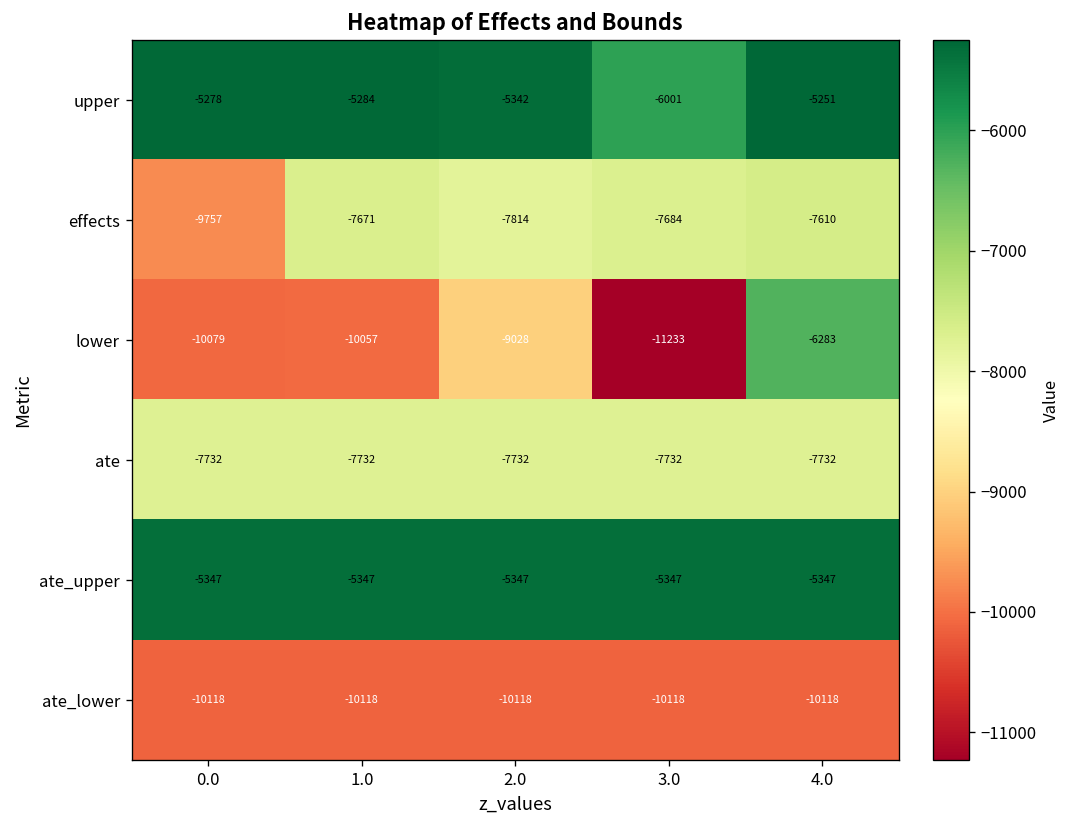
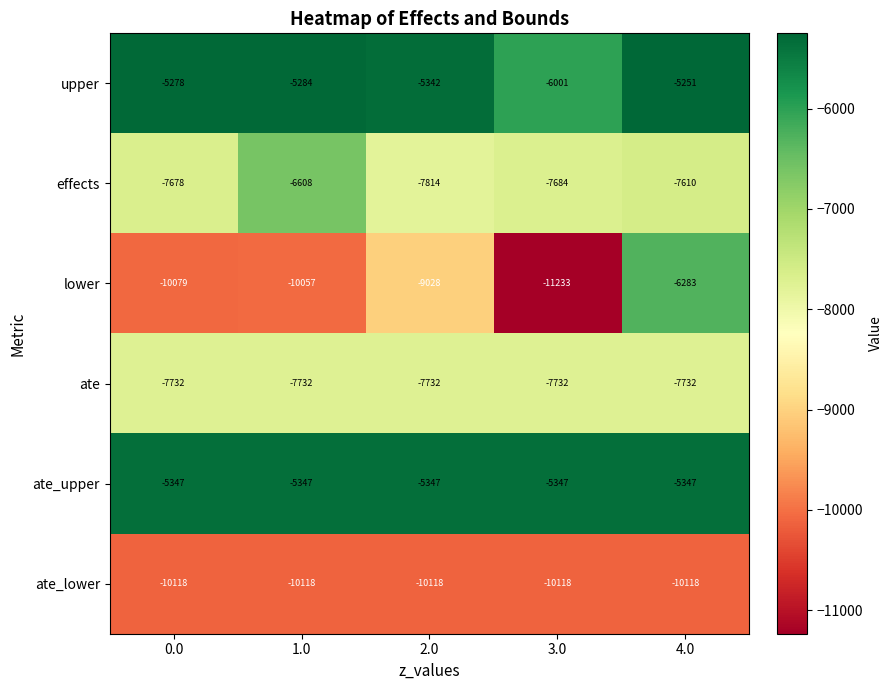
effects, 0.0: -9757 -> -7678
effects, 1.0: -7671 -> -6608
